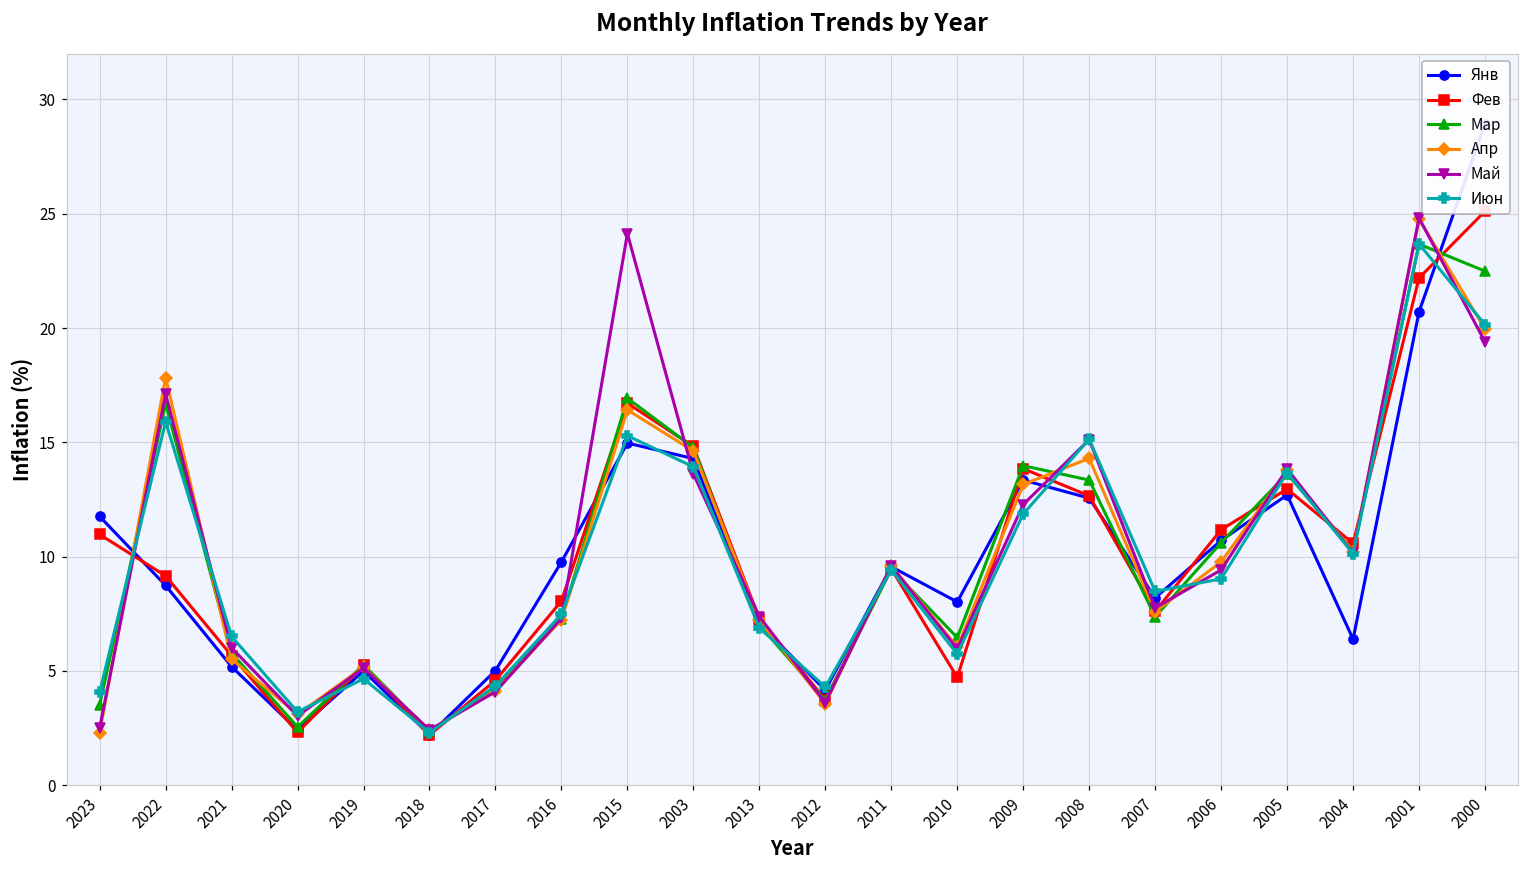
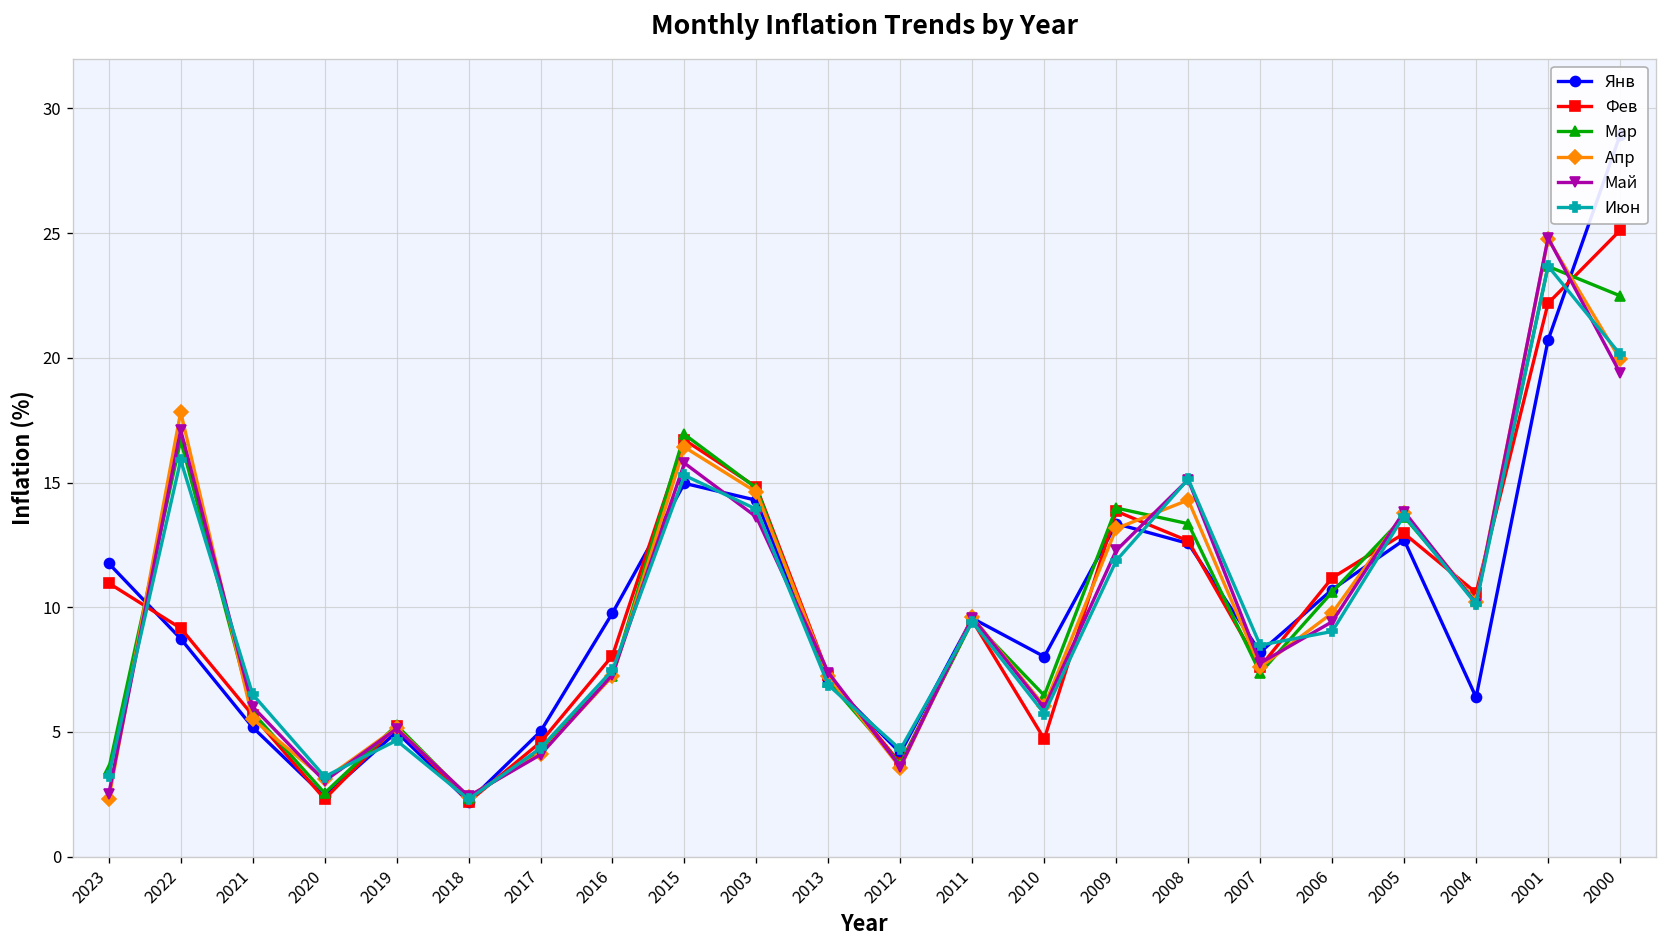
Июн, 2023: 4.1 -> 3.2
Май, 2015: 24.1 -> 15.8
